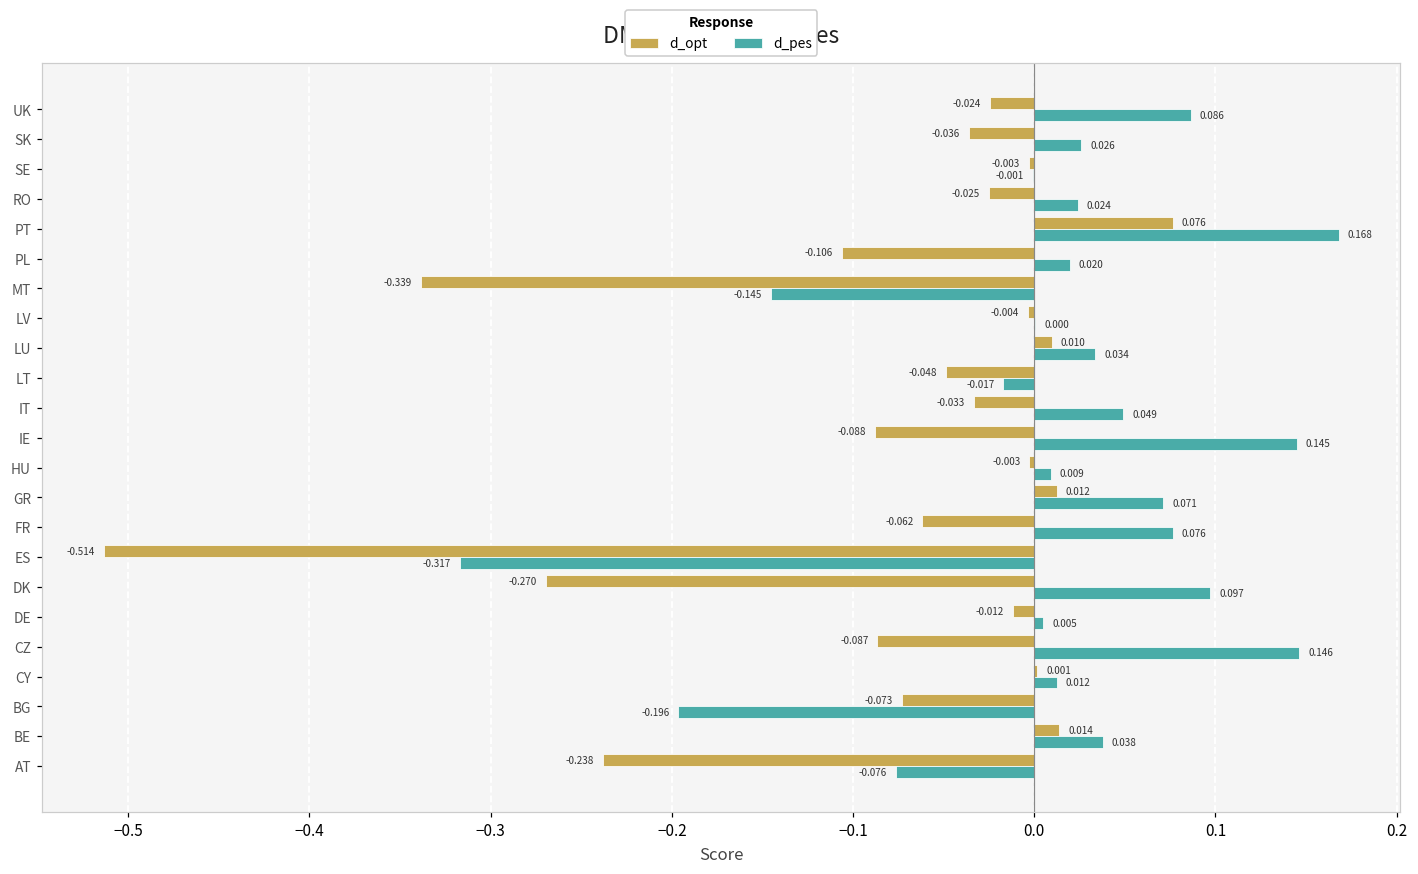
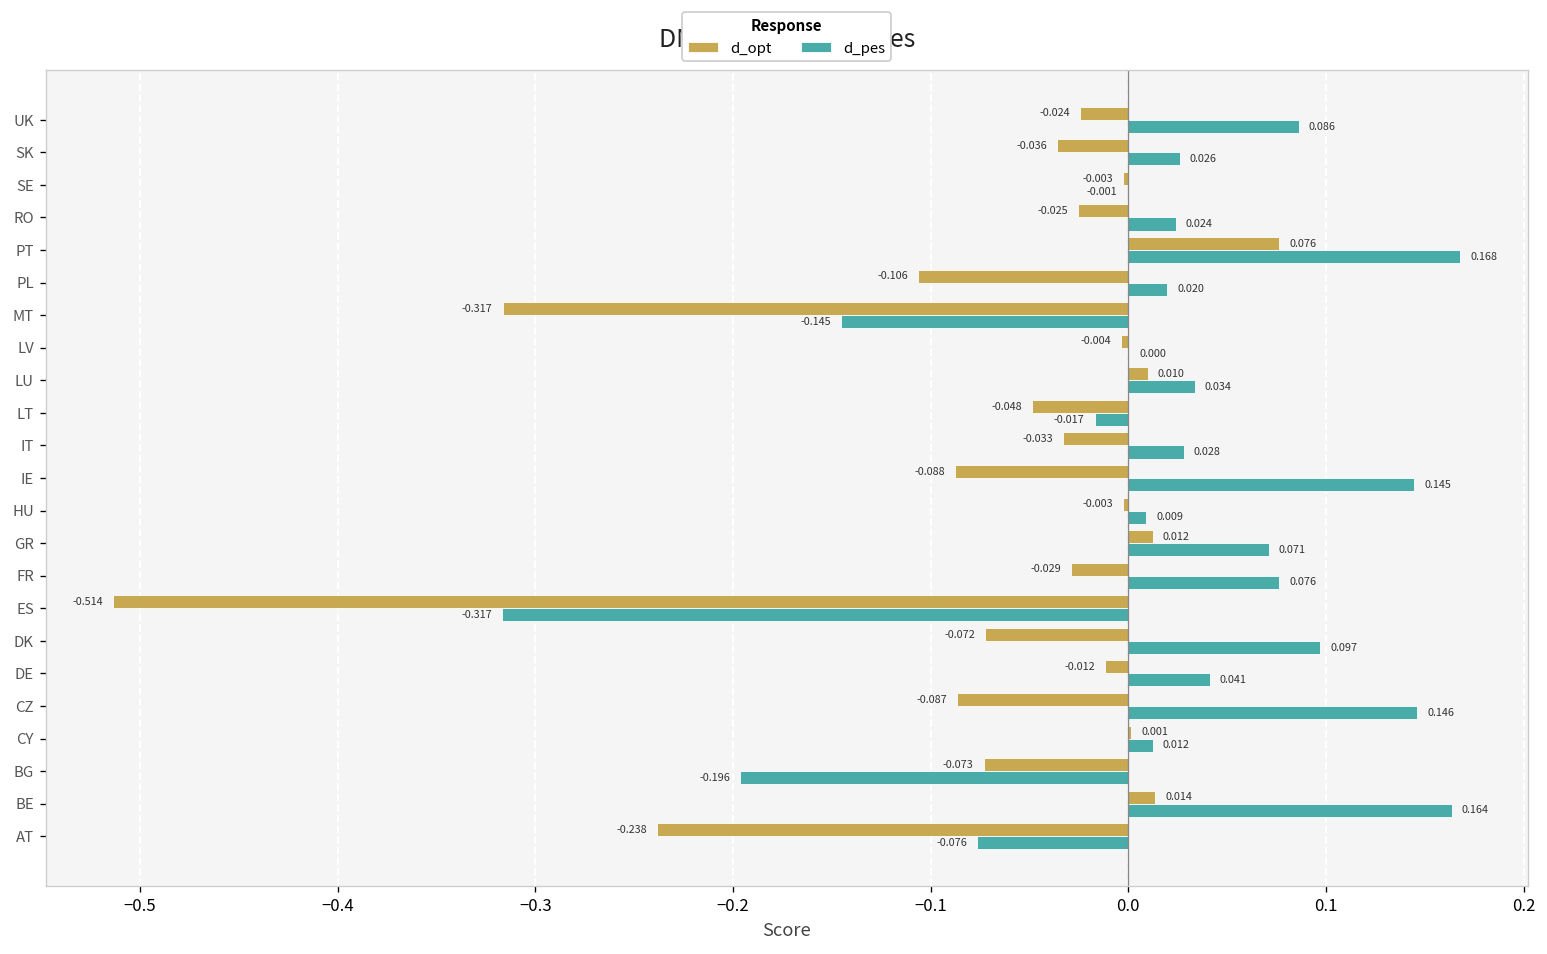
d_opt, MT: -0.339 -> -0.317
d_pes, IT: 0.049 -> 0.028
d_opt, FR: -0.062 -> -0.029
d_opt, DK: -0.270 -> -0.072
d_pes, DE: 0.005 -> 0.041
d_pes, BE: 0.038 -> 0.164
